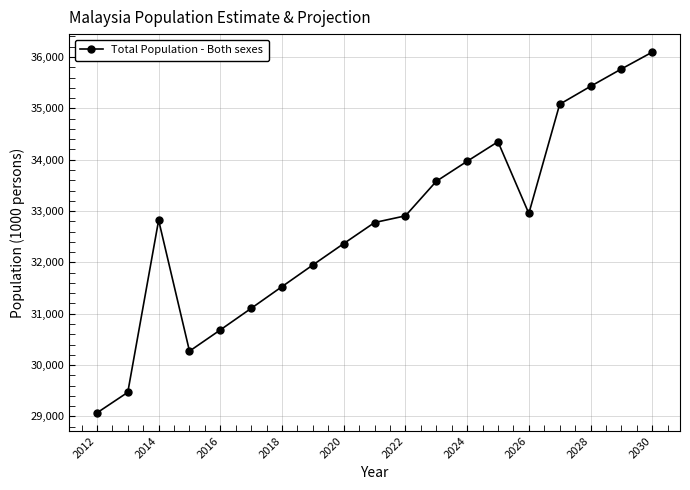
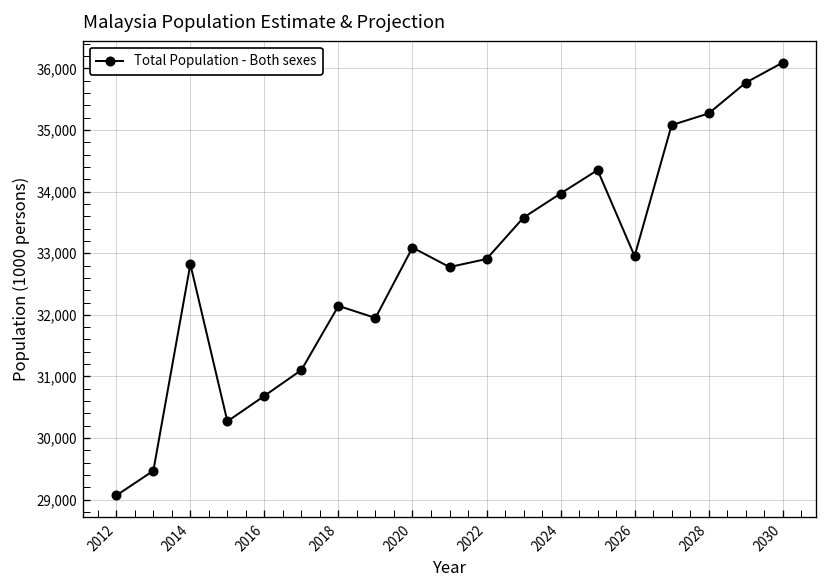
2018: 31,500 -> 32,100
2020: 32,400 -> 33,100
2028: 35,400 -> 35,300
